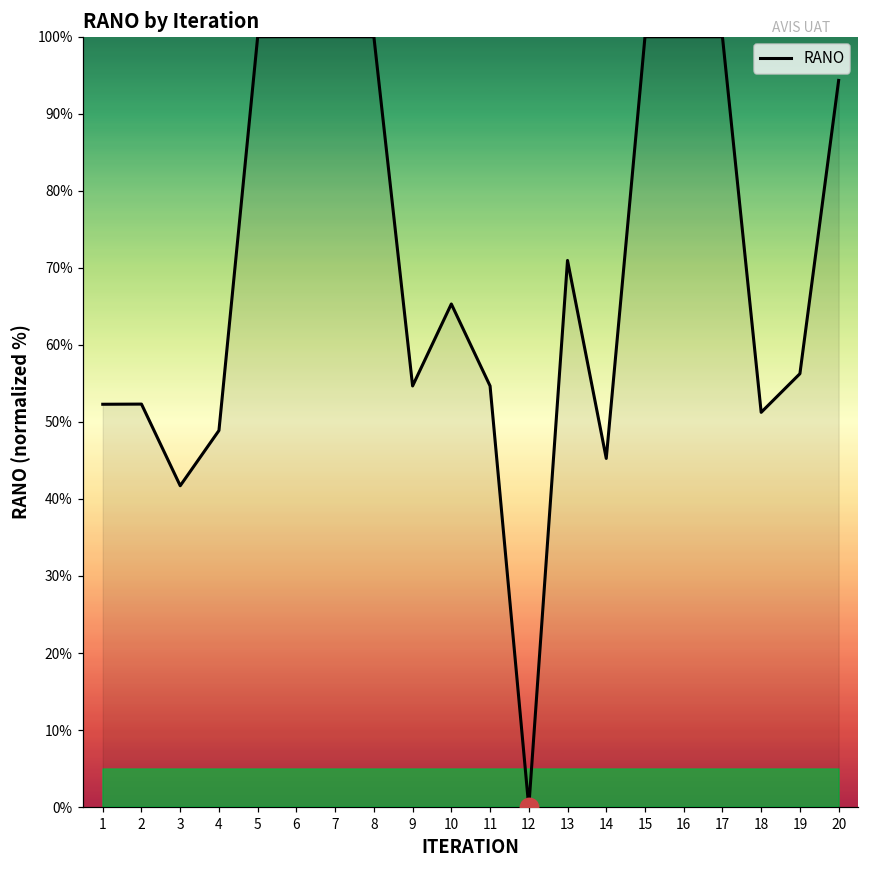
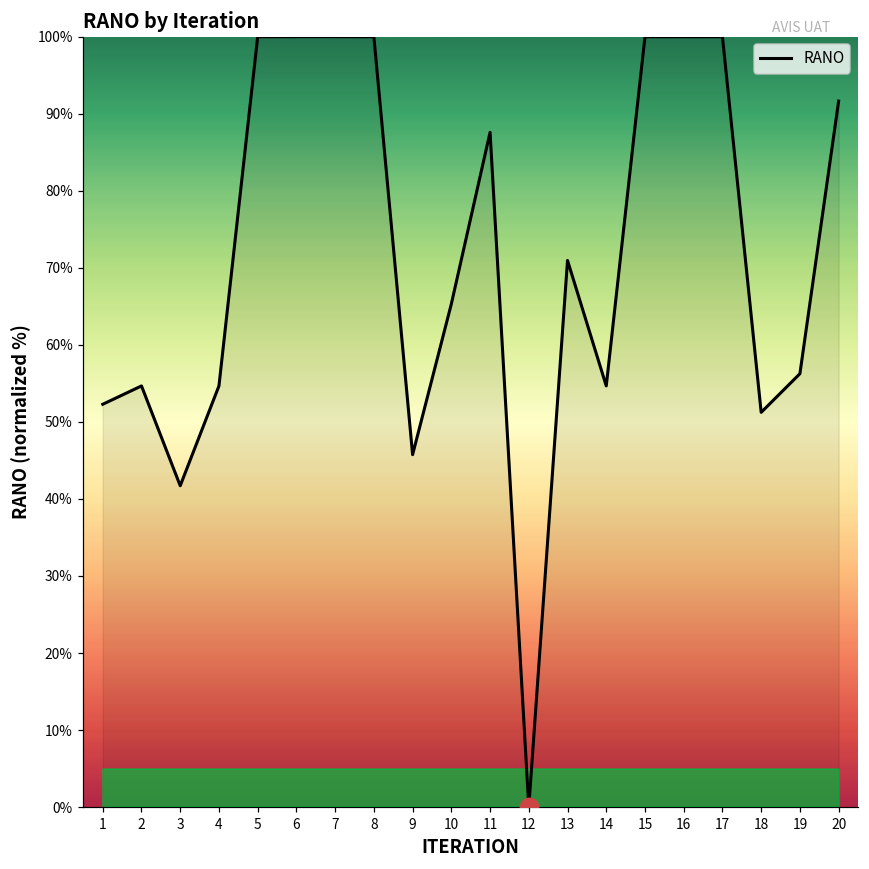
RANO, 2: 52% -> 55%
RANO, 4: 49% -> 55%
RANO, 9: 55% -> 46%
RANO, 11: 55% -> 88%
RANO, 14: 45% -> 55%
RANO, 20: 94% -> 92%
